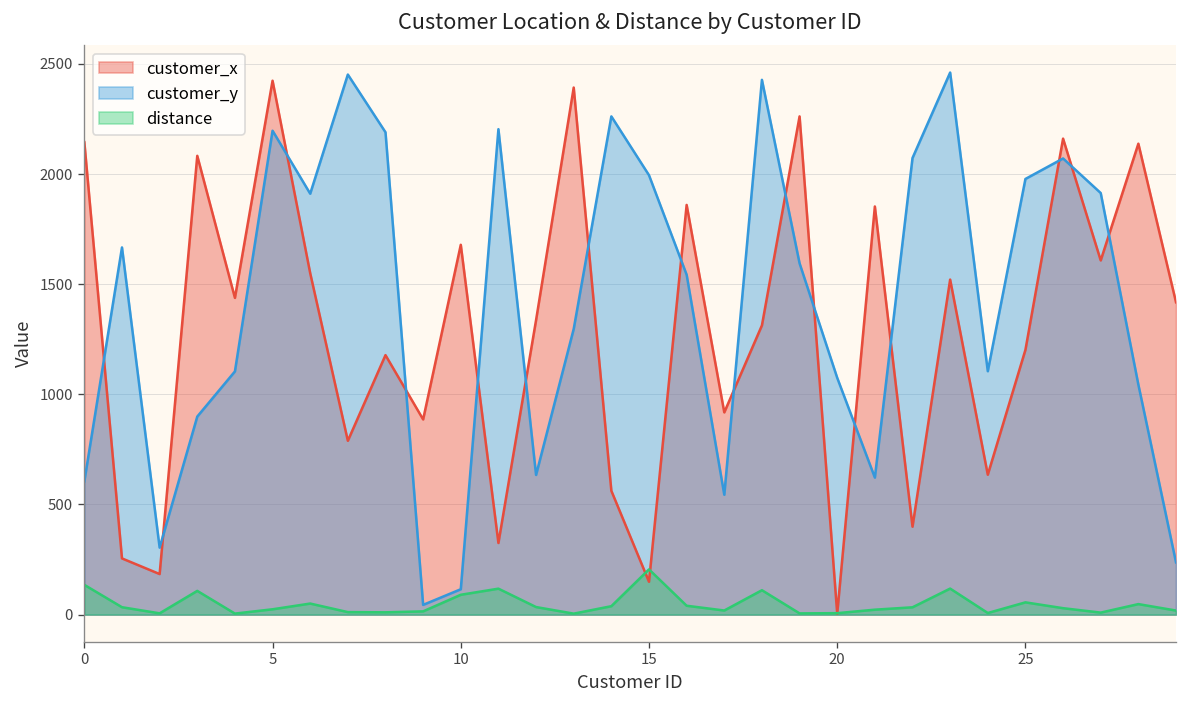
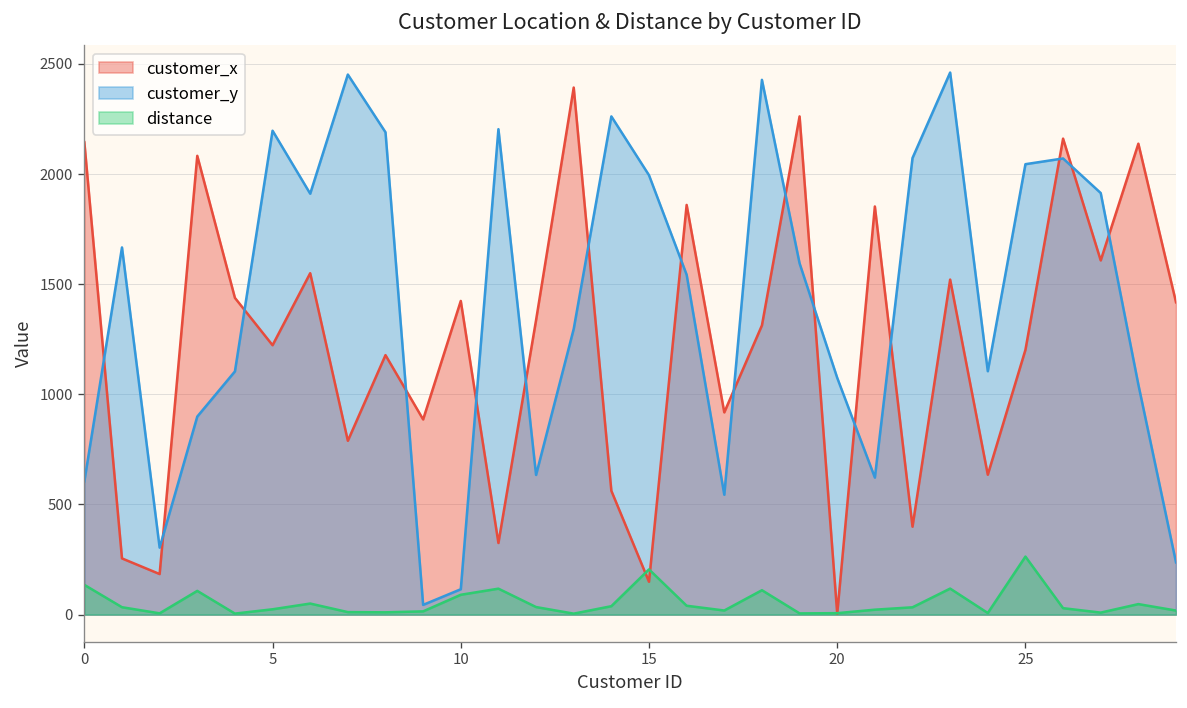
customer_x, 5: 2420 -> 1220
customer_x, 10: 1680 -> 1420
customer_y, 25: 1980 -> 2050
distance, 25: 60 -> 260
